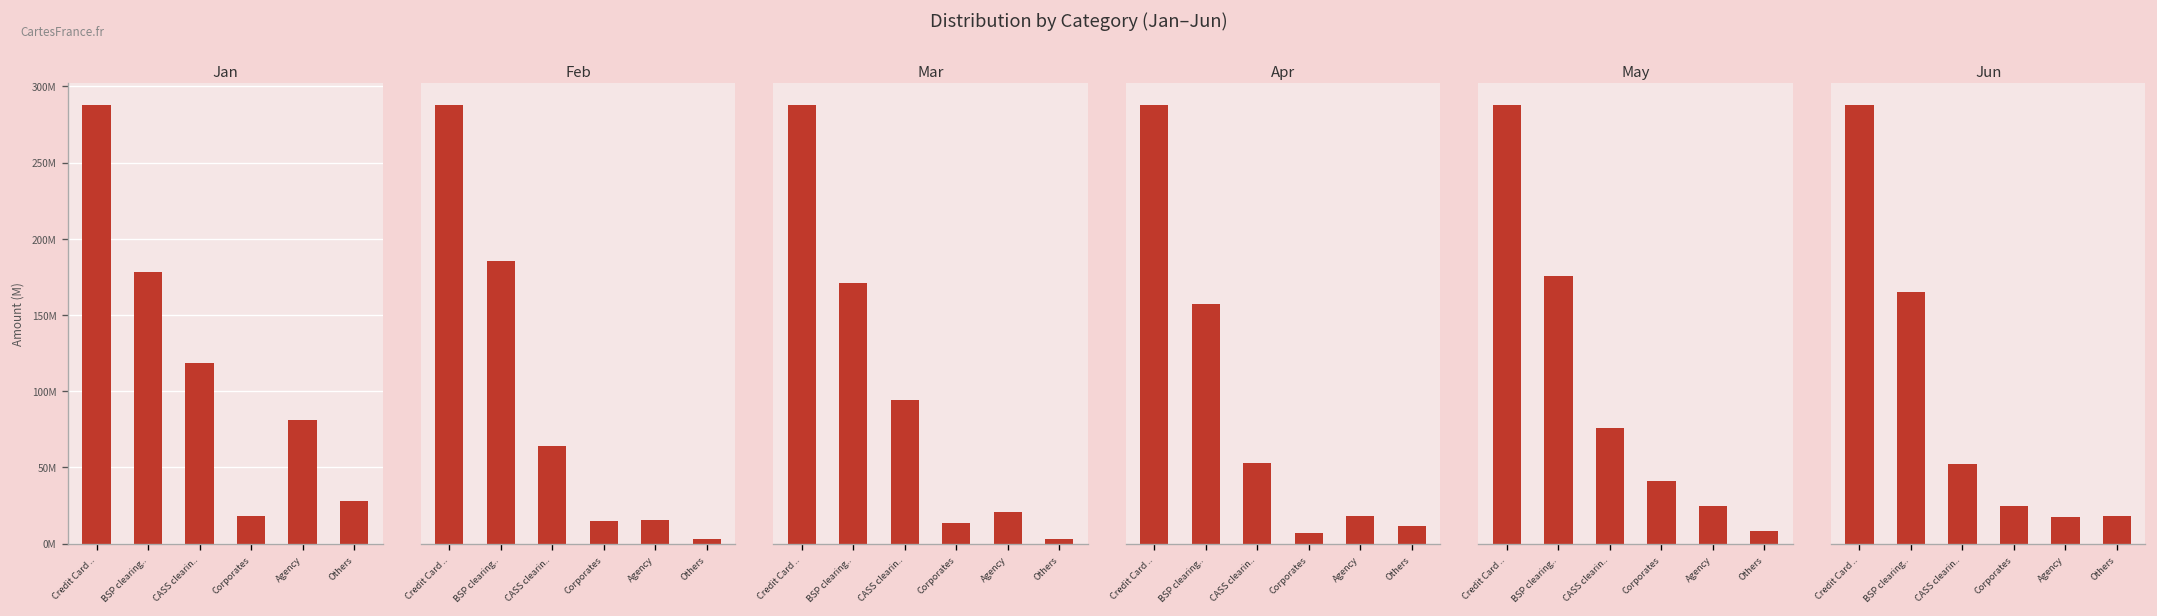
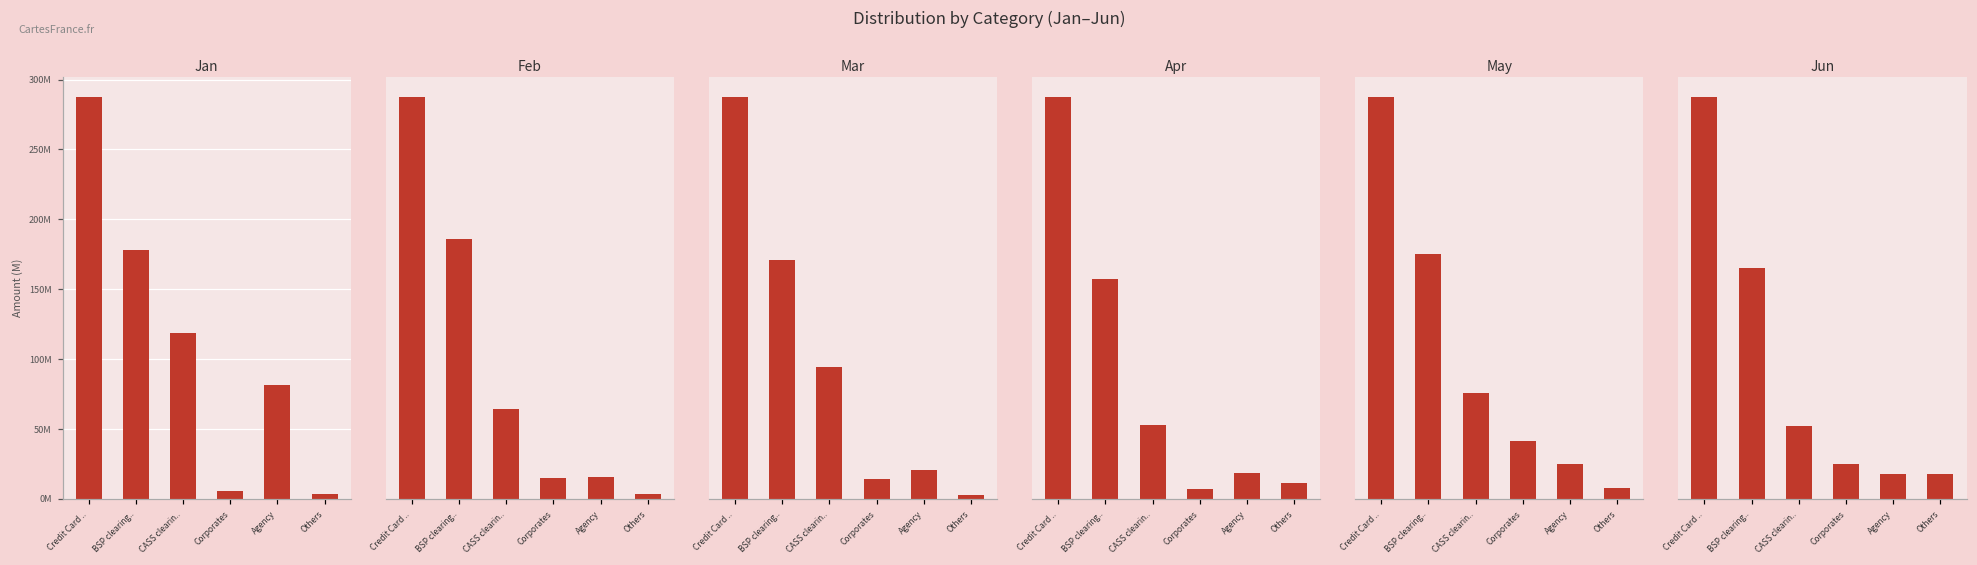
Jan, Corporates: 18000000 -> 5000000
Jan, Others: 28000000 -> 3000000
